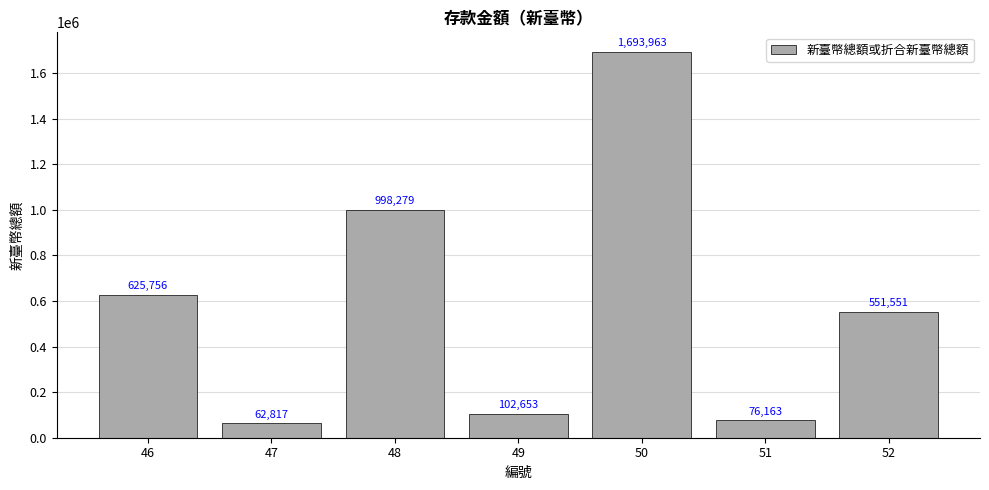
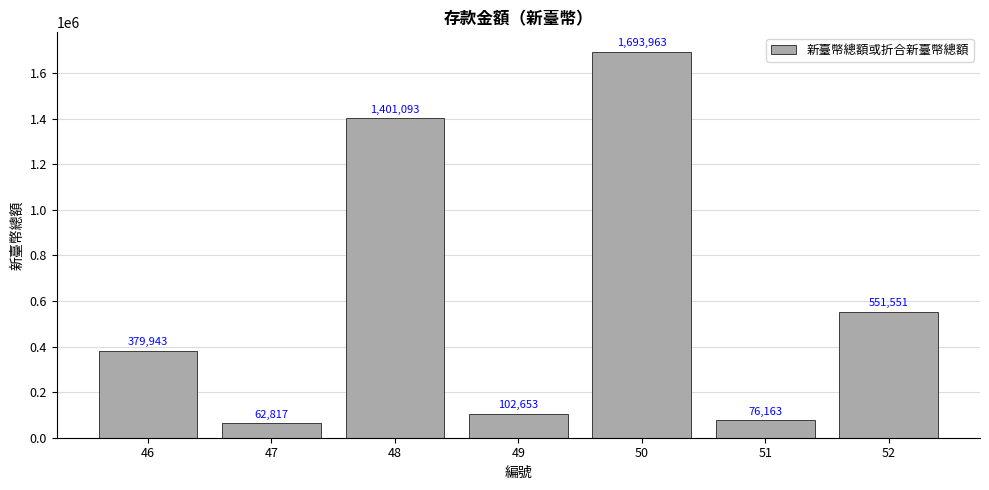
46: 625,756 -> 379,943
48: 998,279 -> 1,401,093
